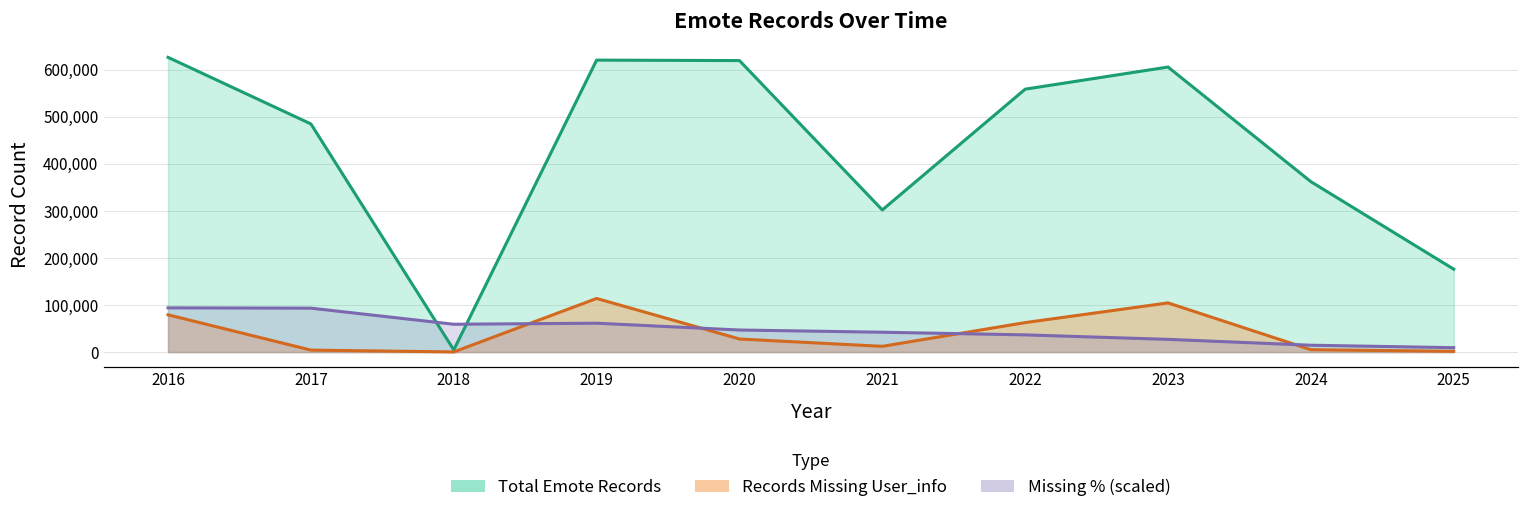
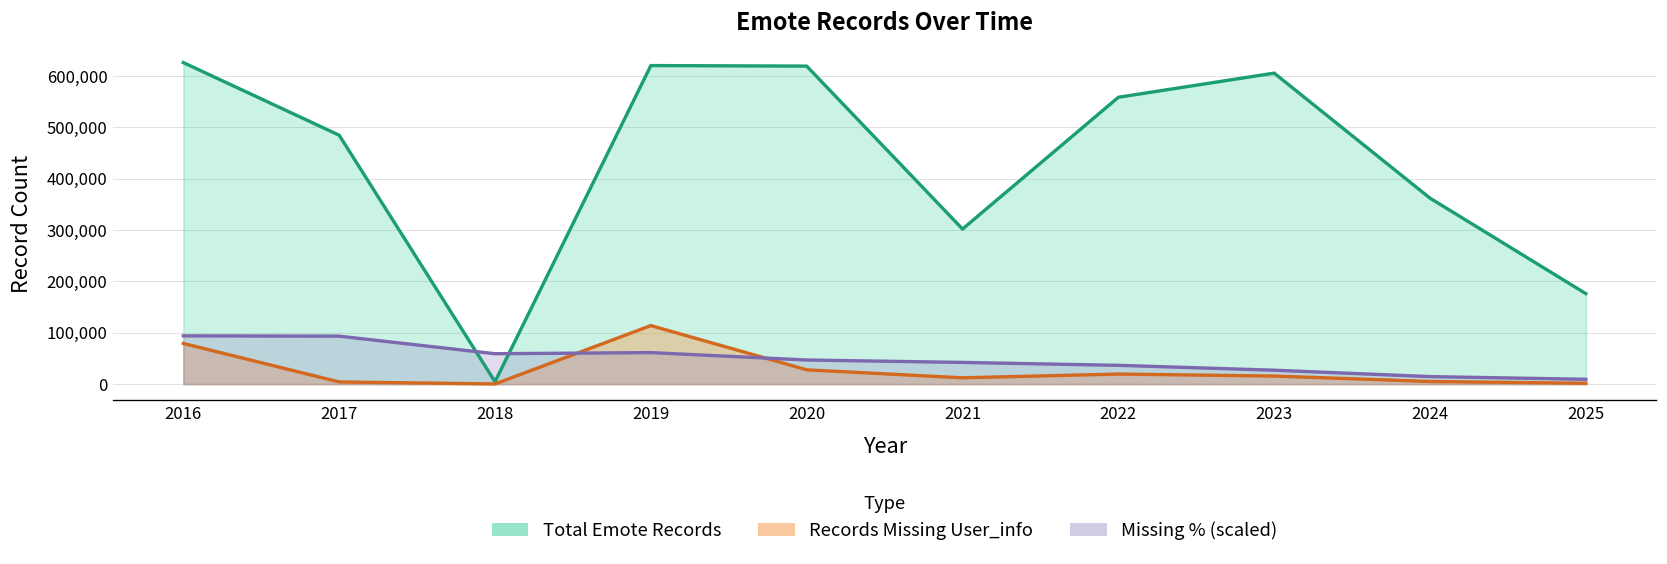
Records Missing User_info, 2022: 60,000 -> 20,000
Records Missing User_info, 2023: 100,000 -> 20,000
